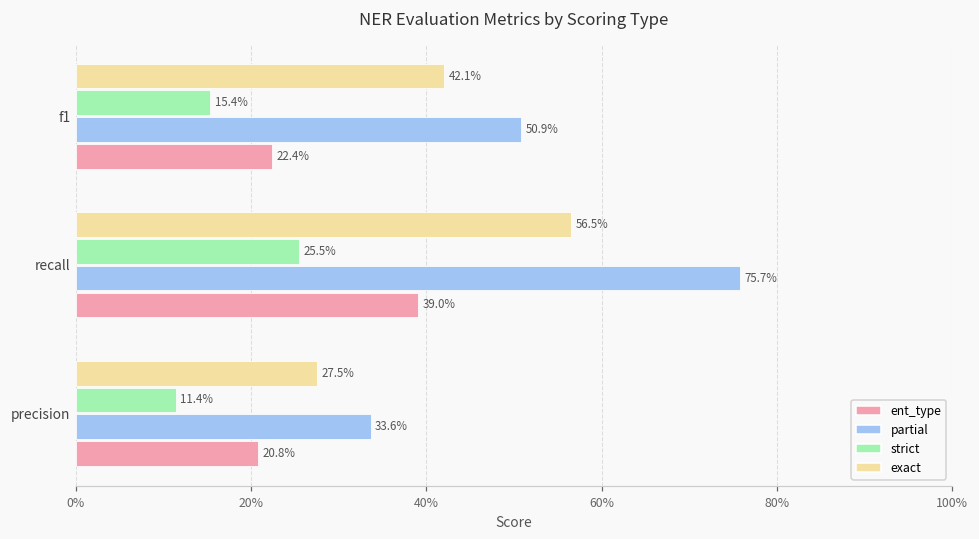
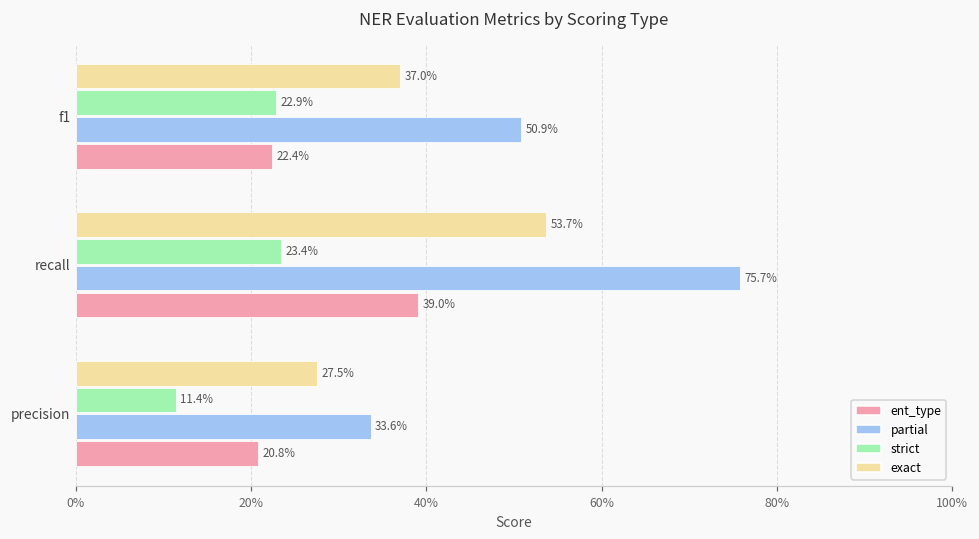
exact, f1: 42.1% -> 37.0%
strict, f1: 15.4% -> 22.9%
exact, recall: 56.5% -> 53.7%
strict, recall: 25.5% -> 23.4%
